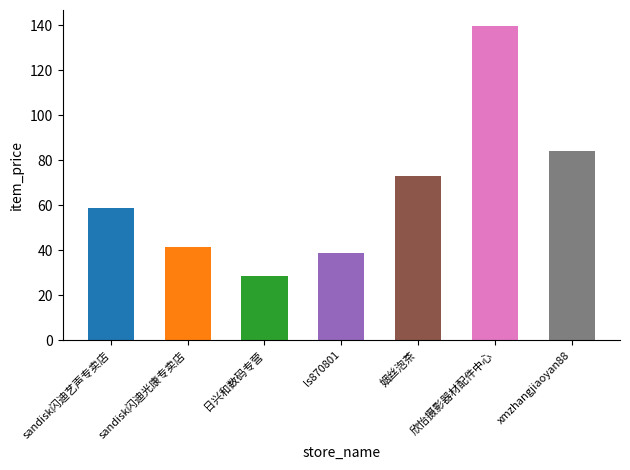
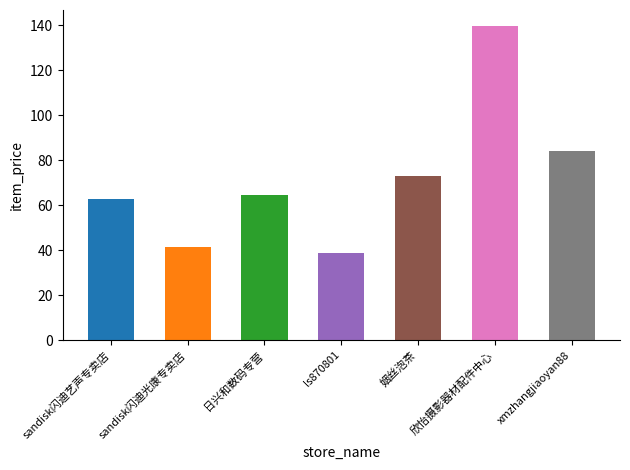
sandisk闪迪艺声专卖店: 59 -> 63
日兴和数码专营: 29 -> 65
